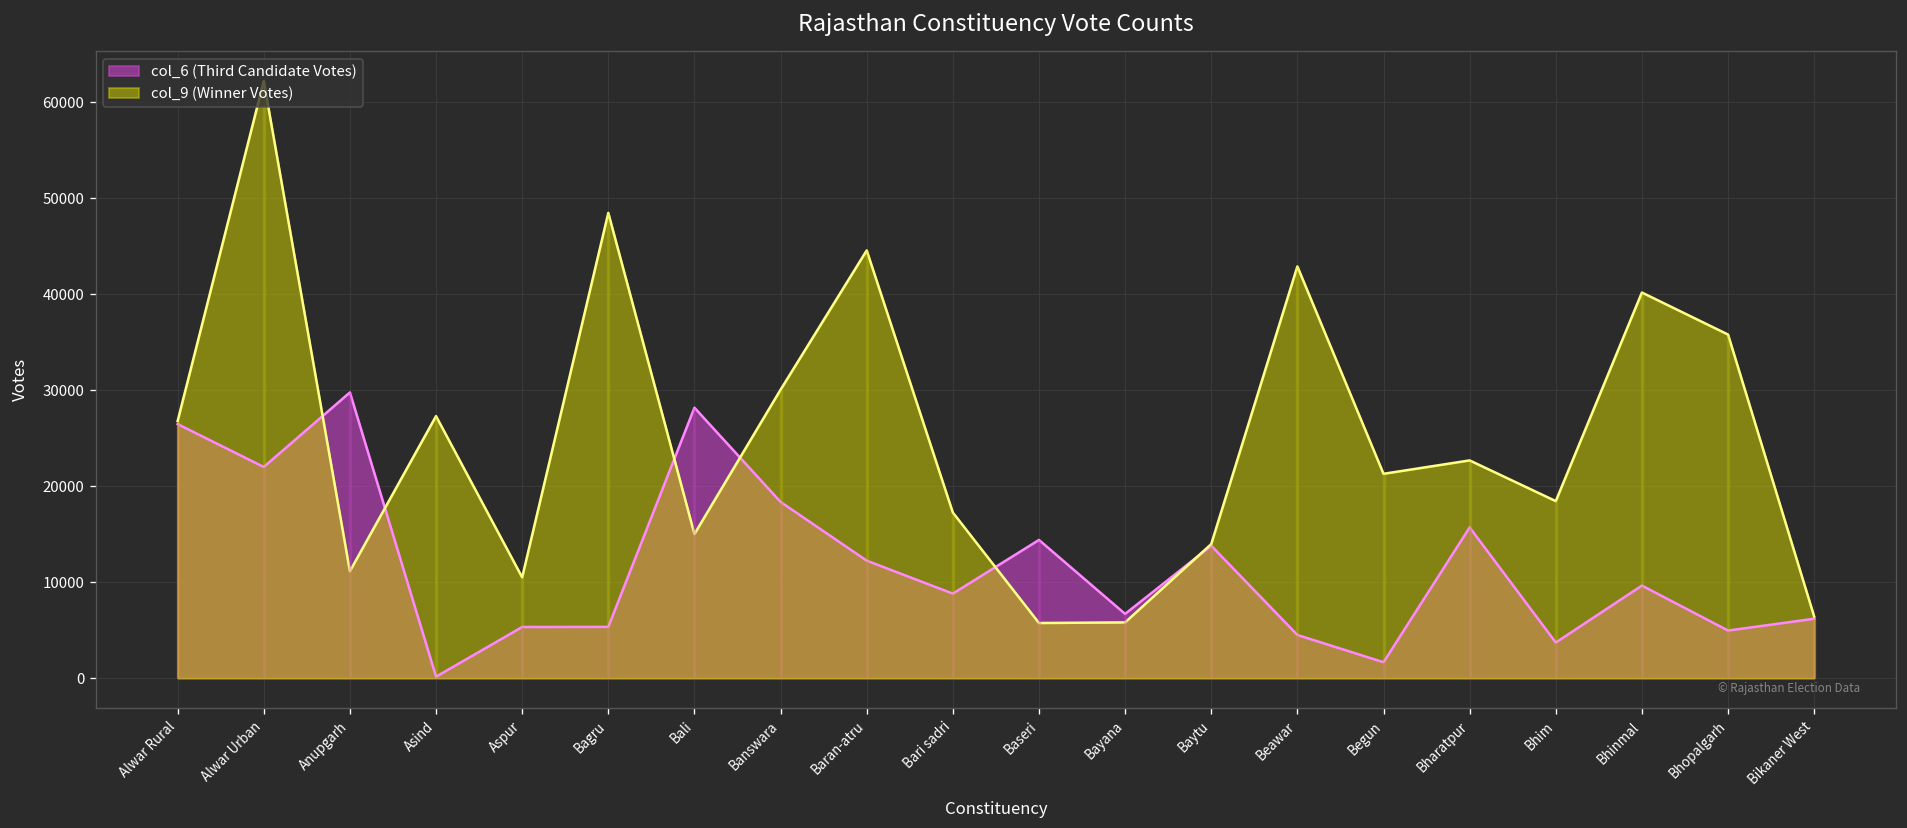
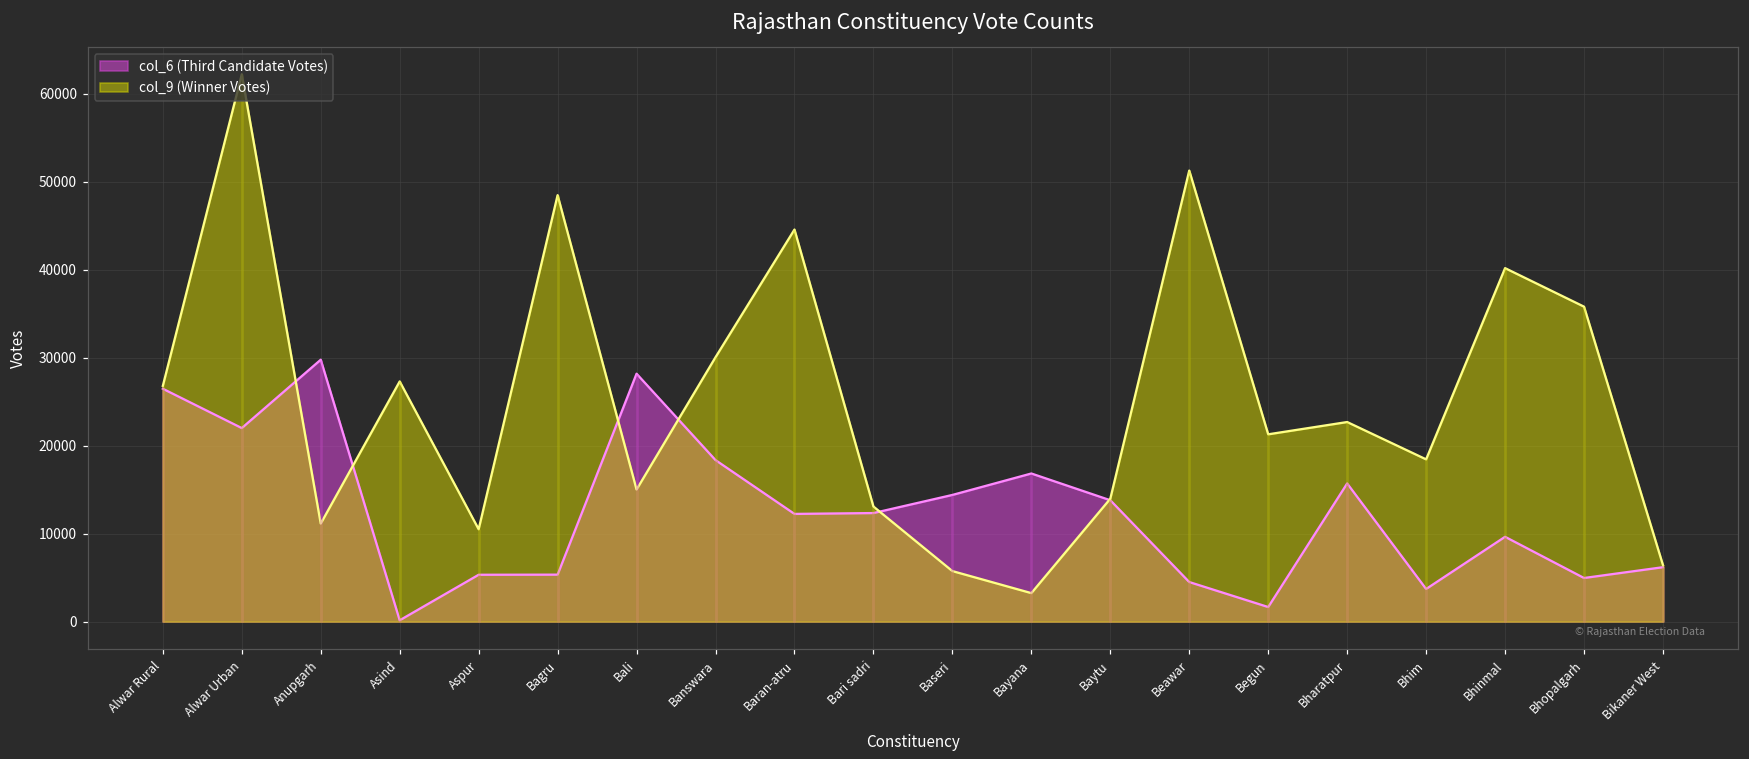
col_6 (Third Candidate Votes), Bari sadri: 9000 -> 12000
col_9 (Winner Votes), Bari sadri: 17000 -> 13000
col_6 (Third Candidate Votes), Bayana: 7000 -> 17000
col_9 (Winner Votes), Bayana: 6000 -> 3000
col_9 (Winner Votes), Beawar: 43000 -> 51000
